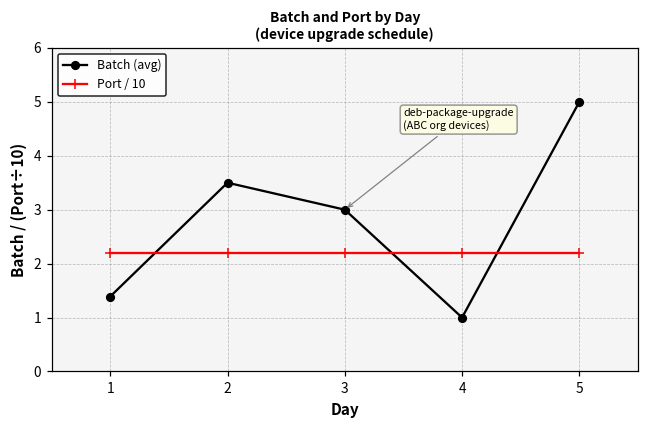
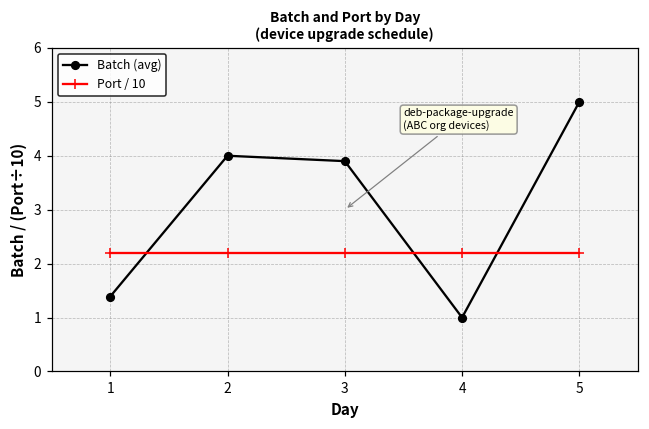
Batch (avg), 2: 3.5 -> 4.0
Batch (avg), 3: 3.0 -> 3.9
